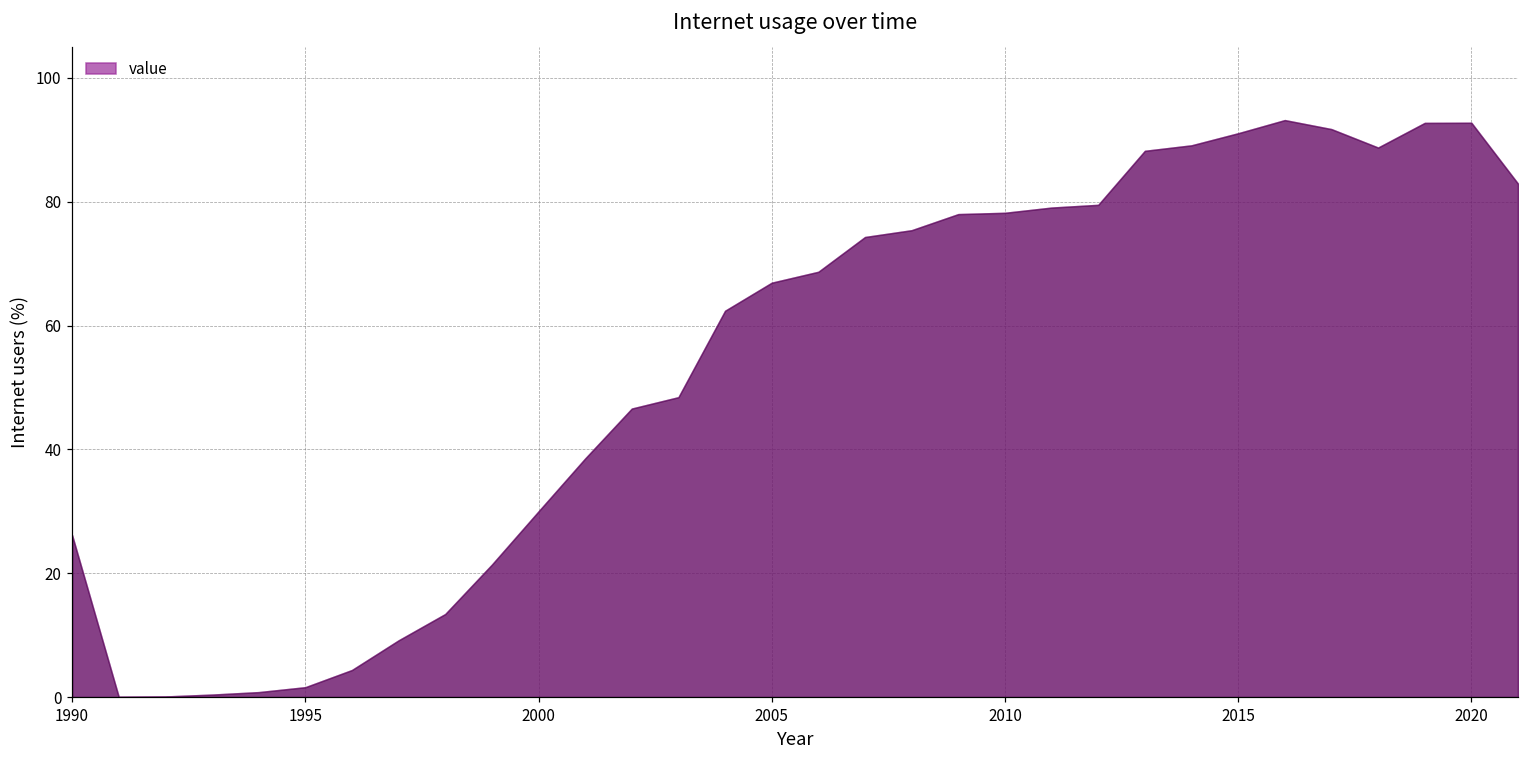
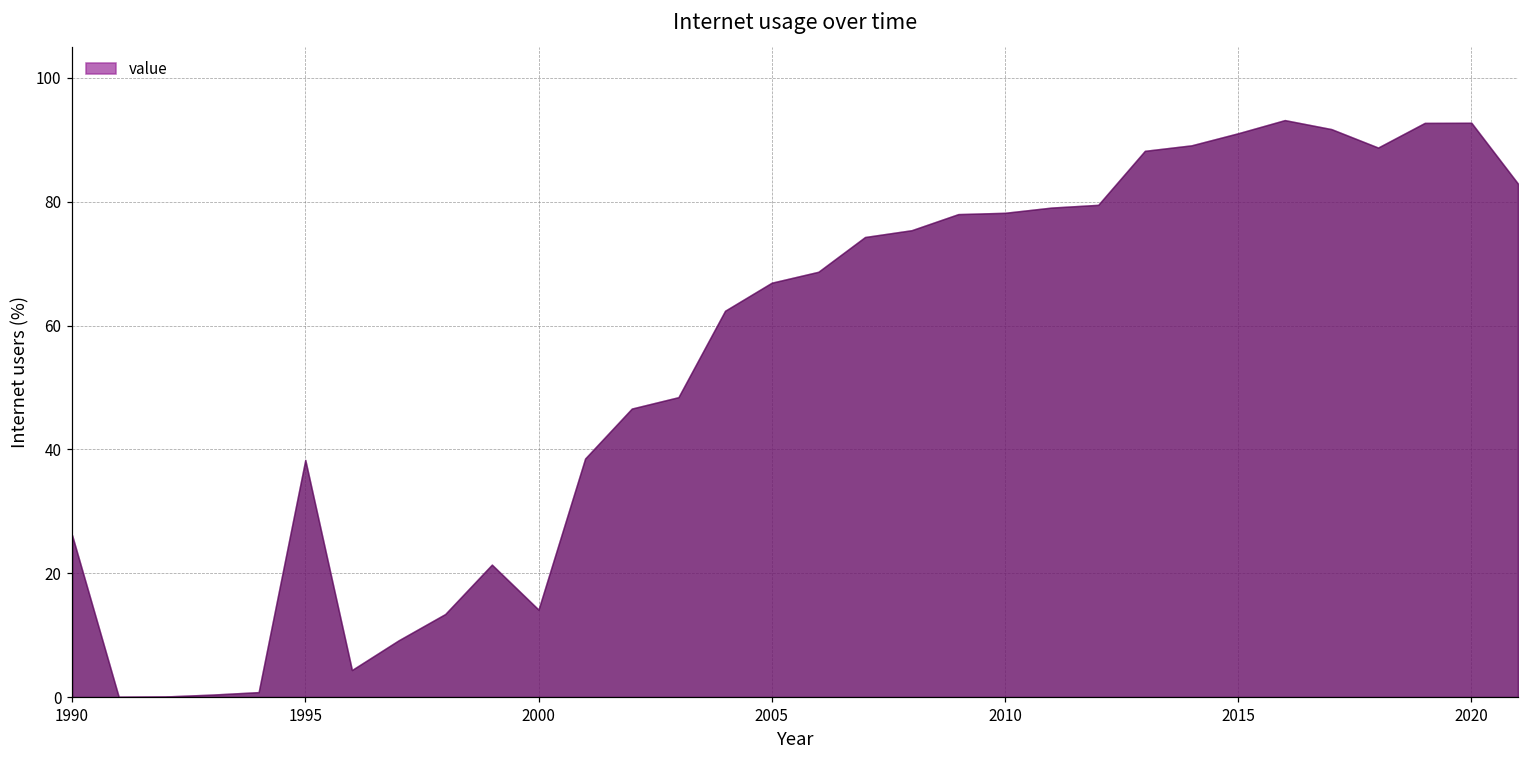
1995: 2 -> 38
2000: 30 -> 14
